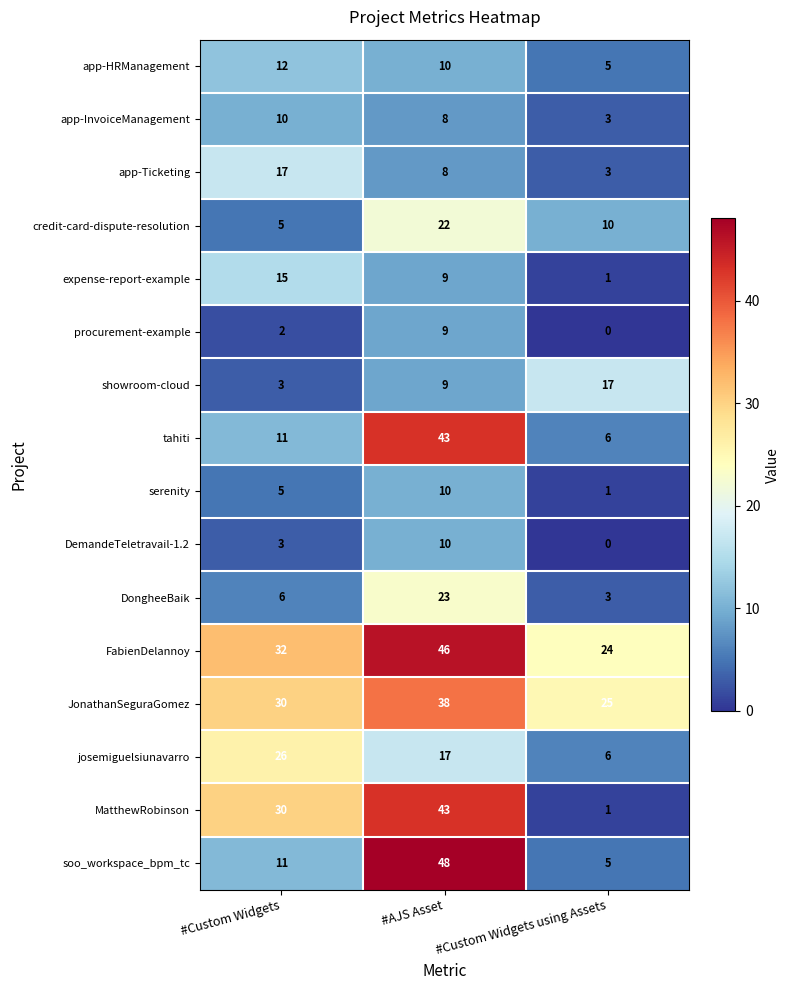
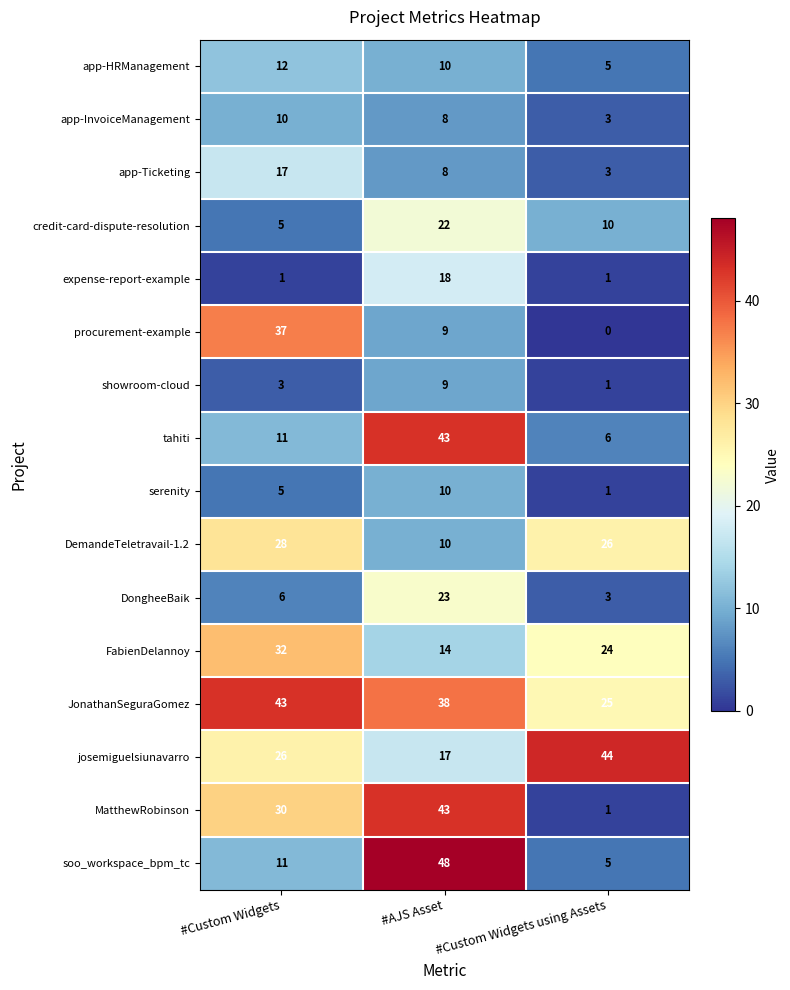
expense-report-example, #Custom Widgets: 15 -> 1
expense-report-example, #AJS Asset: 9 -> 18
procurement-example, #Custom Widgets: 2 -> 37
showroom-cloud, #Custom Widgets using Assets: 17 -> 1
DemandeTeletravail-1.2, #Custom Widgets: 3 -> 28
DemandeTeletravail-1.2, #Custom Widgets using Assets: 0 -> 26
FabienDelannoy, #AJS Asset: 46 -> 14
JonathanSeguraGomez, #Custom Widgets: 30 -> 43
josemiguelsiunavarro, #Custom Widgets using Assets: 6 -> 44
